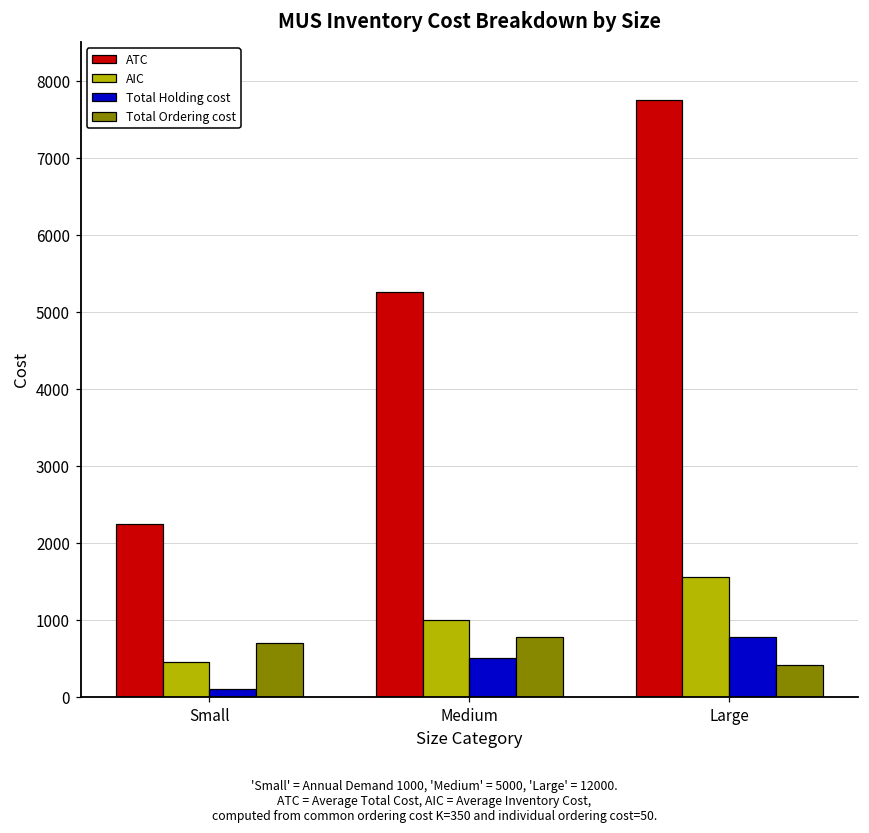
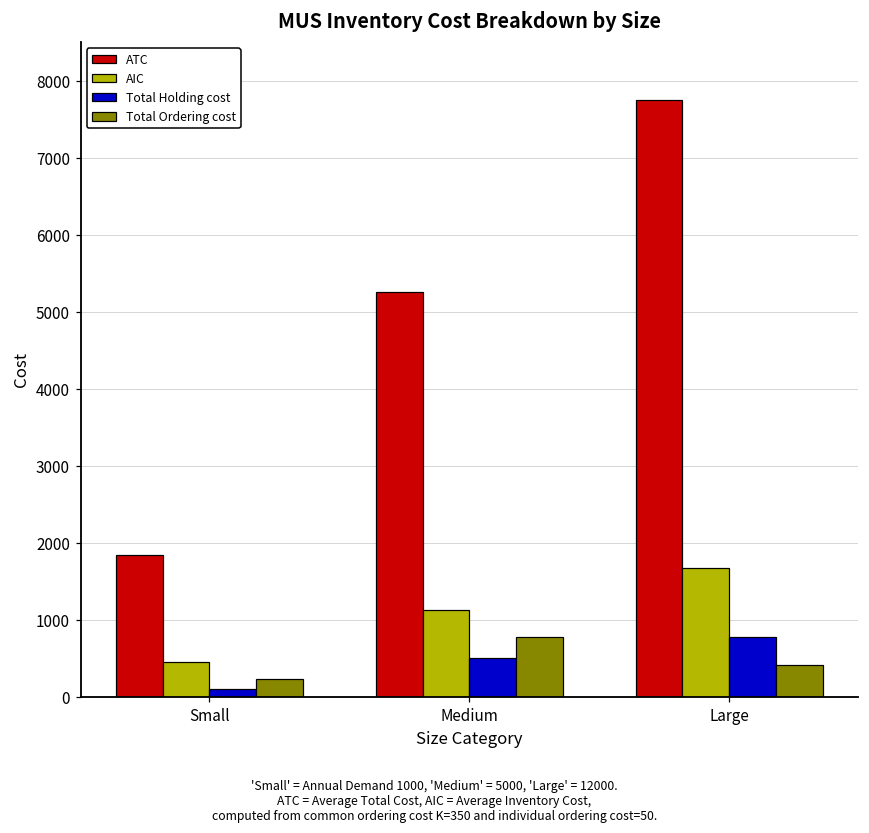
ATC, Small: 2200 -> 1800
Total Ordering cost, Small: 700 -> 200
AIC, Medium: 1000 -> 1100
AIC, Large: 1500 -> 1700
